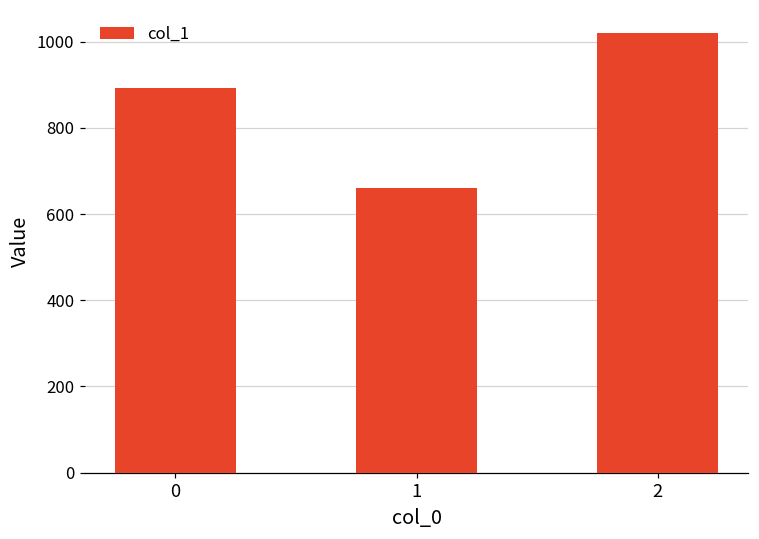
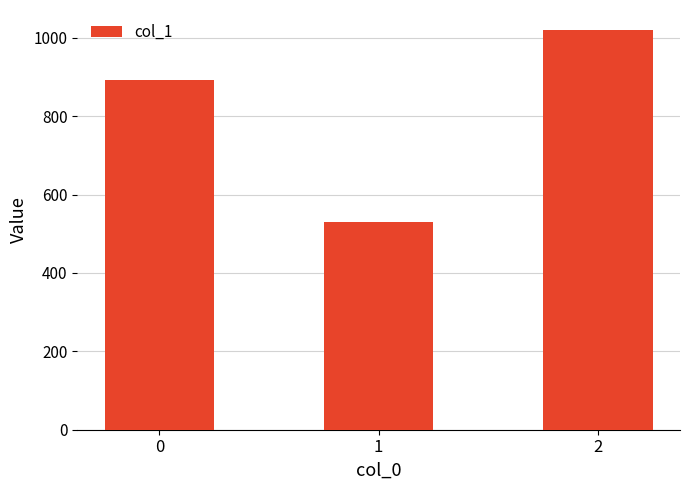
1: 660 -> 530
